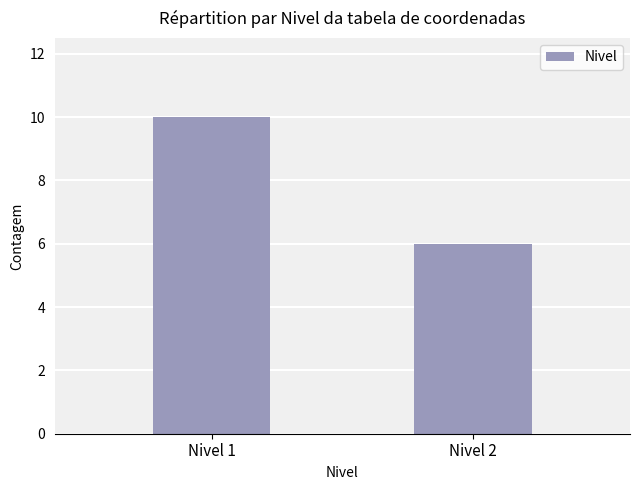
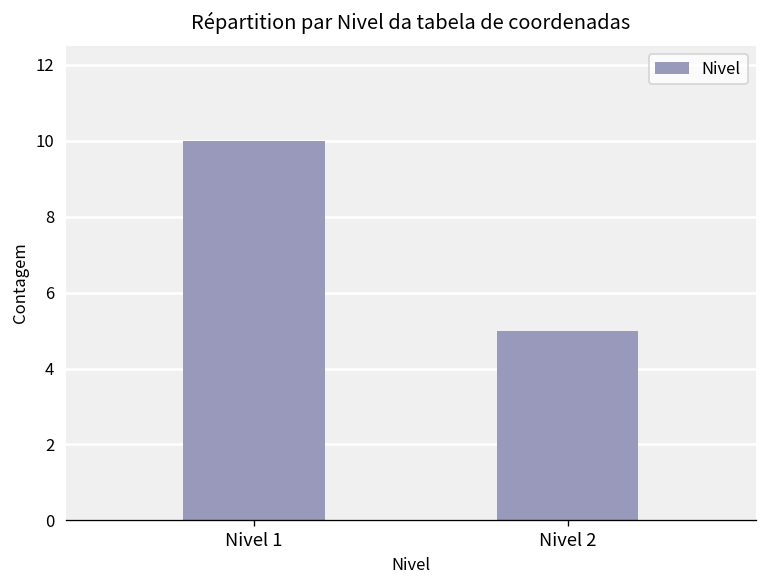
Nivel 2: 6 -> 5
